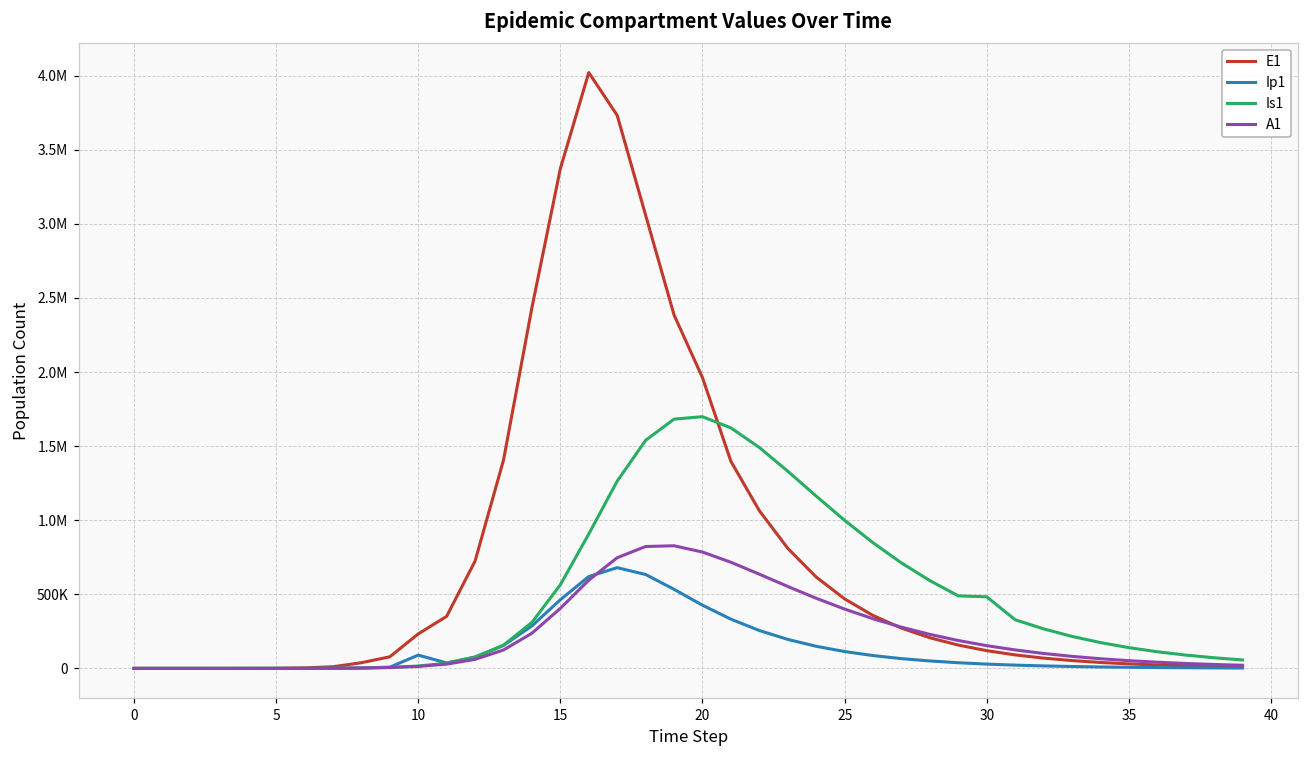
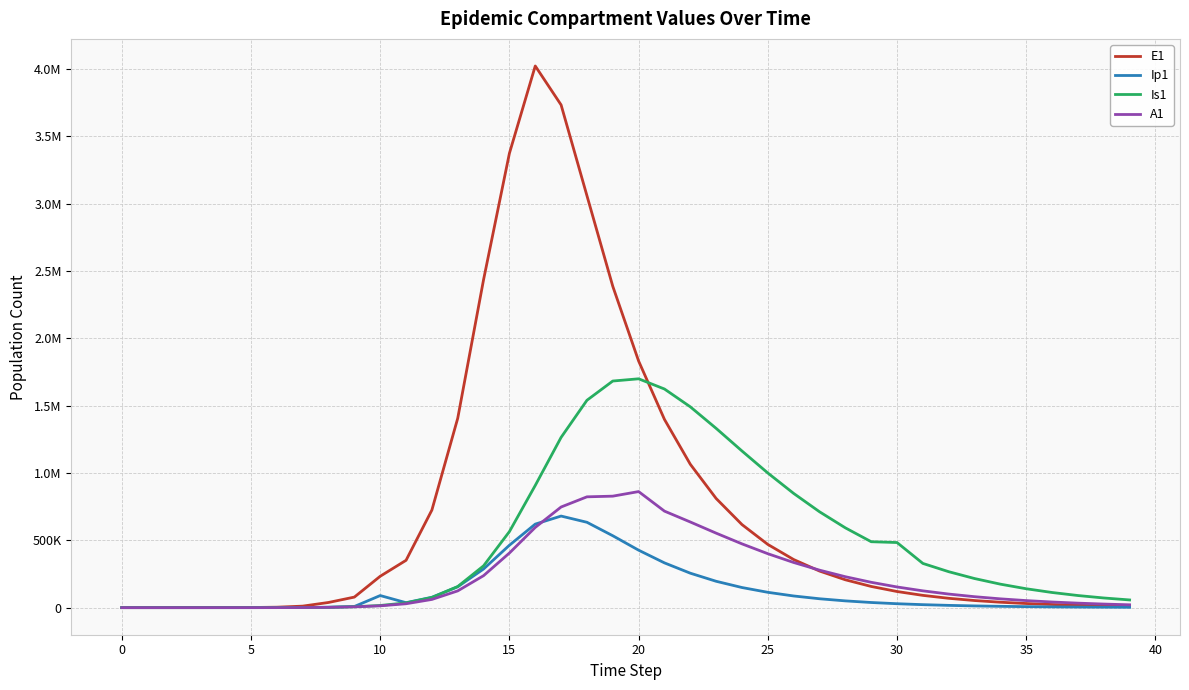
E1, 20: 1960000 -> 1830000
A1, 20: 790000 -> 860000
